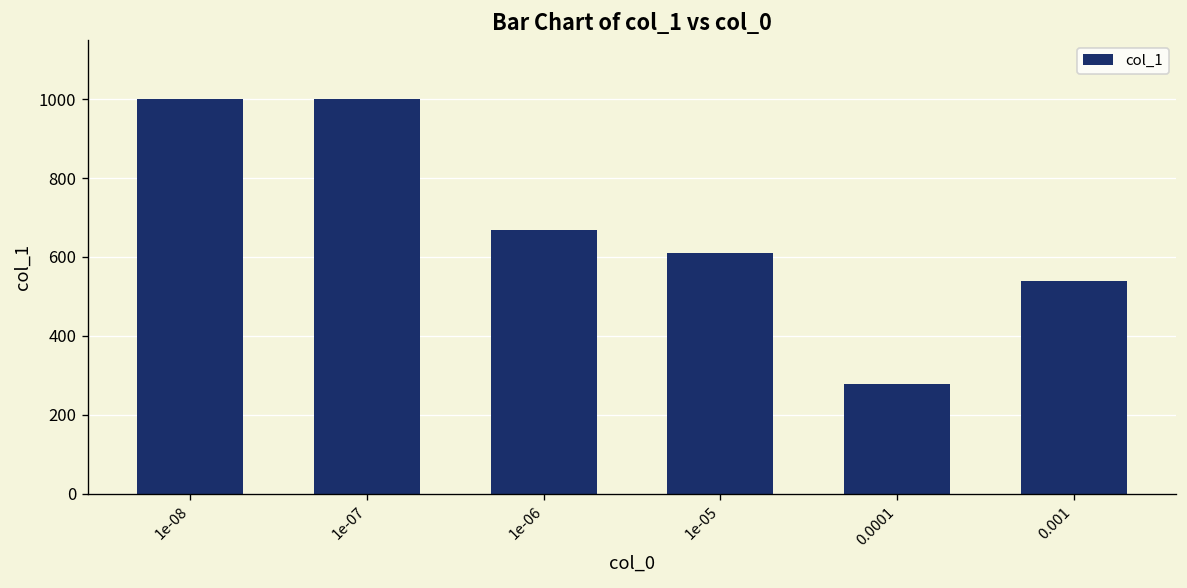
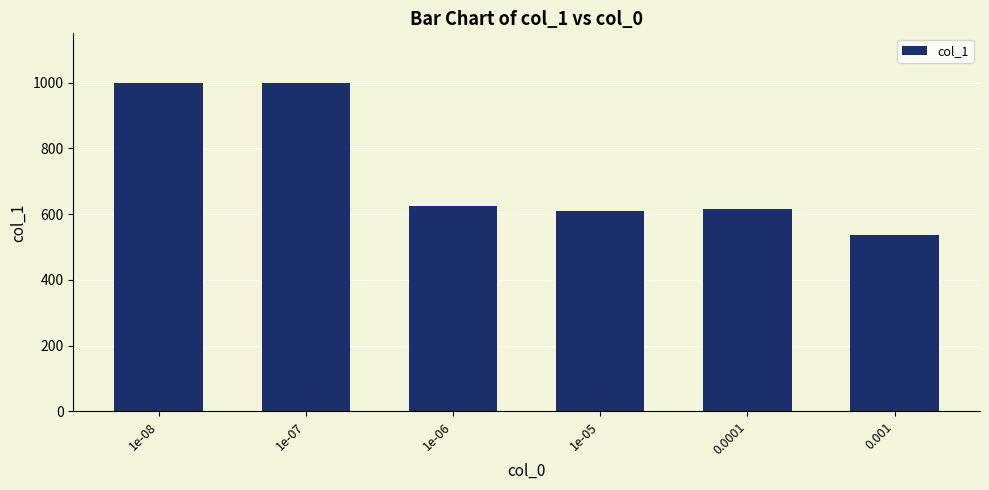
1e-06: 670 -> 630
0.0001: 280 -> 620
